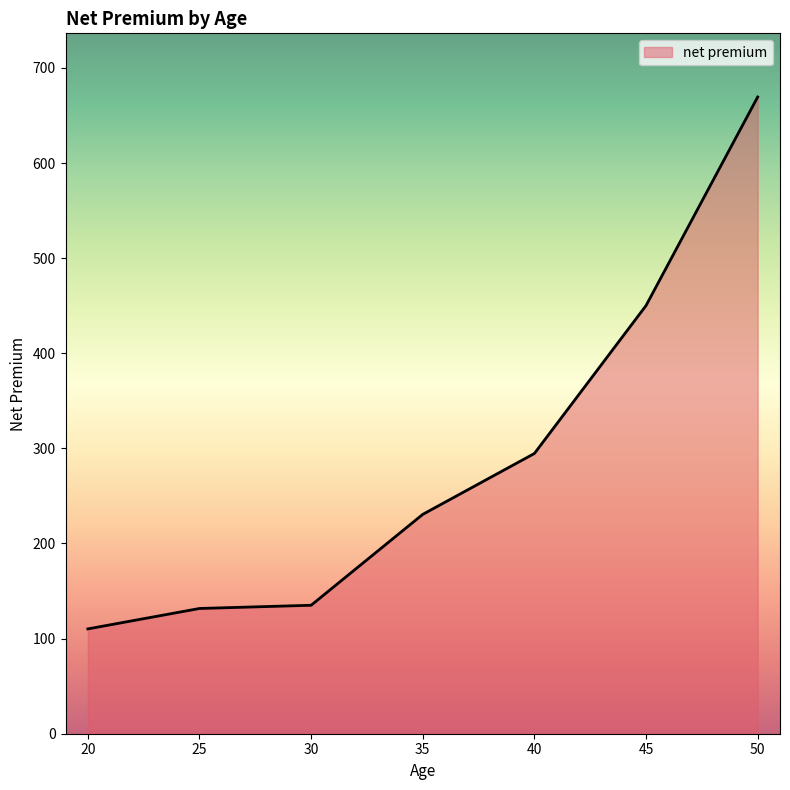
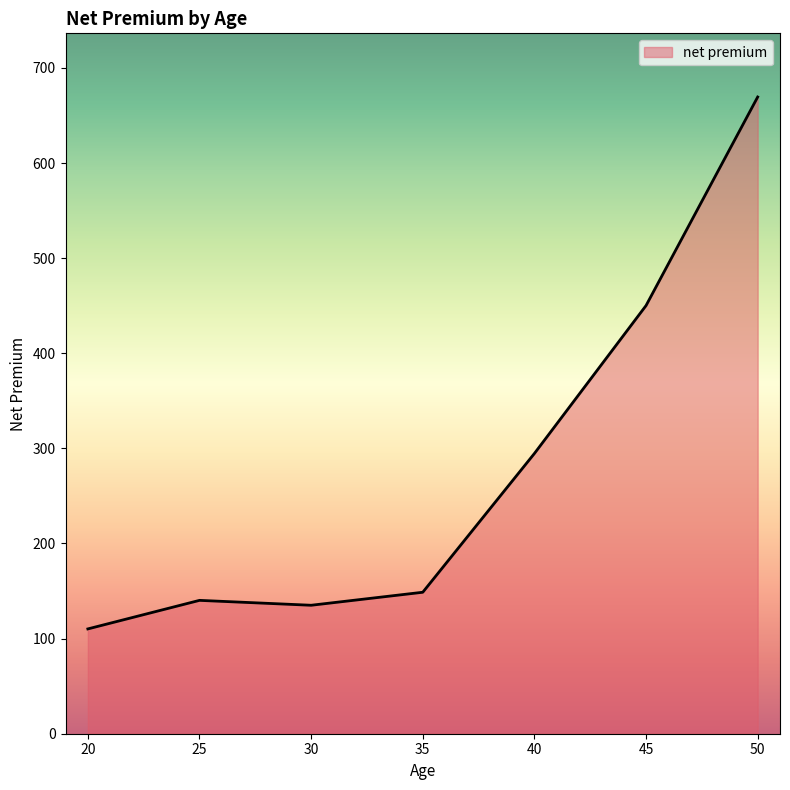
25: 130 -> 140
35: 230 -> 150
